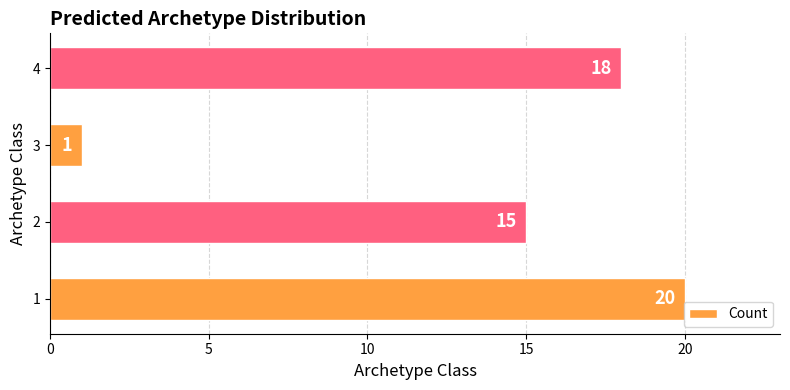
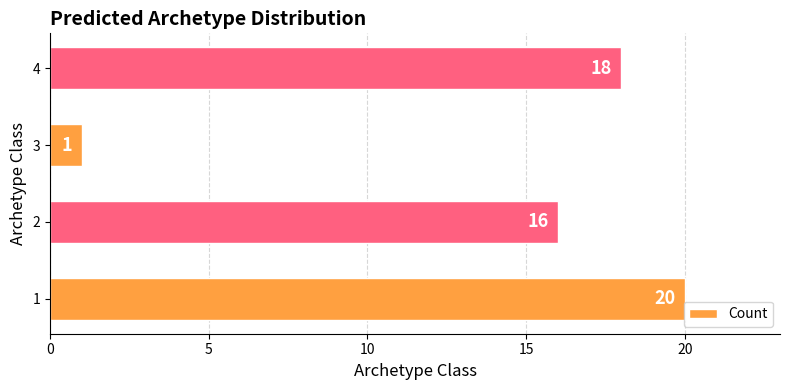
2: 15 -> 16
